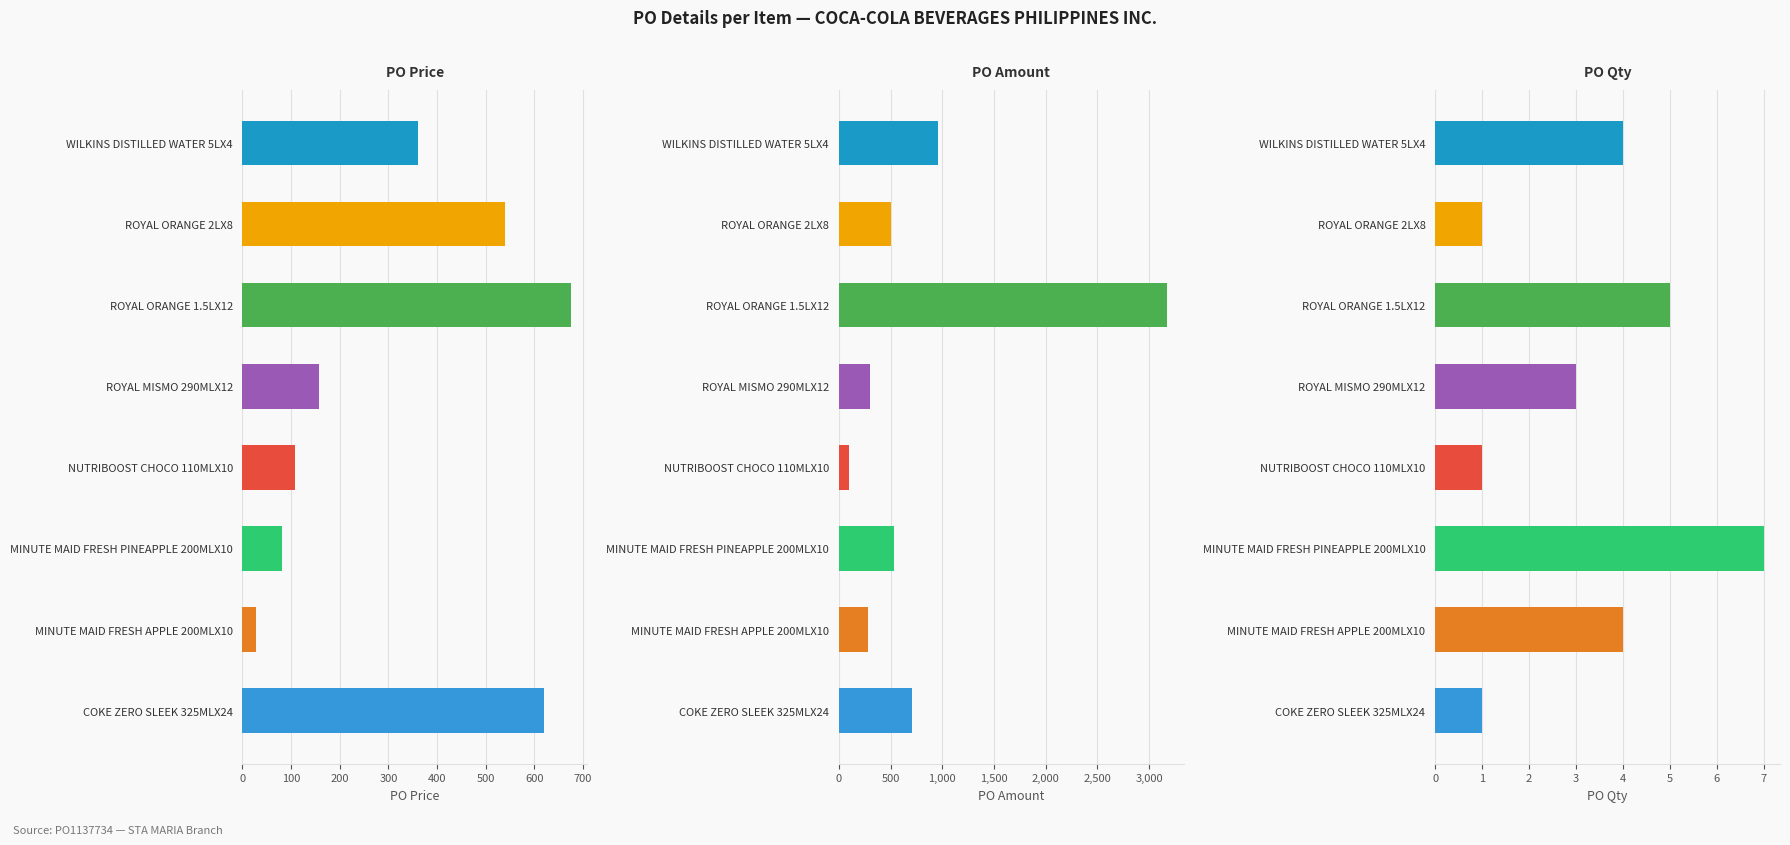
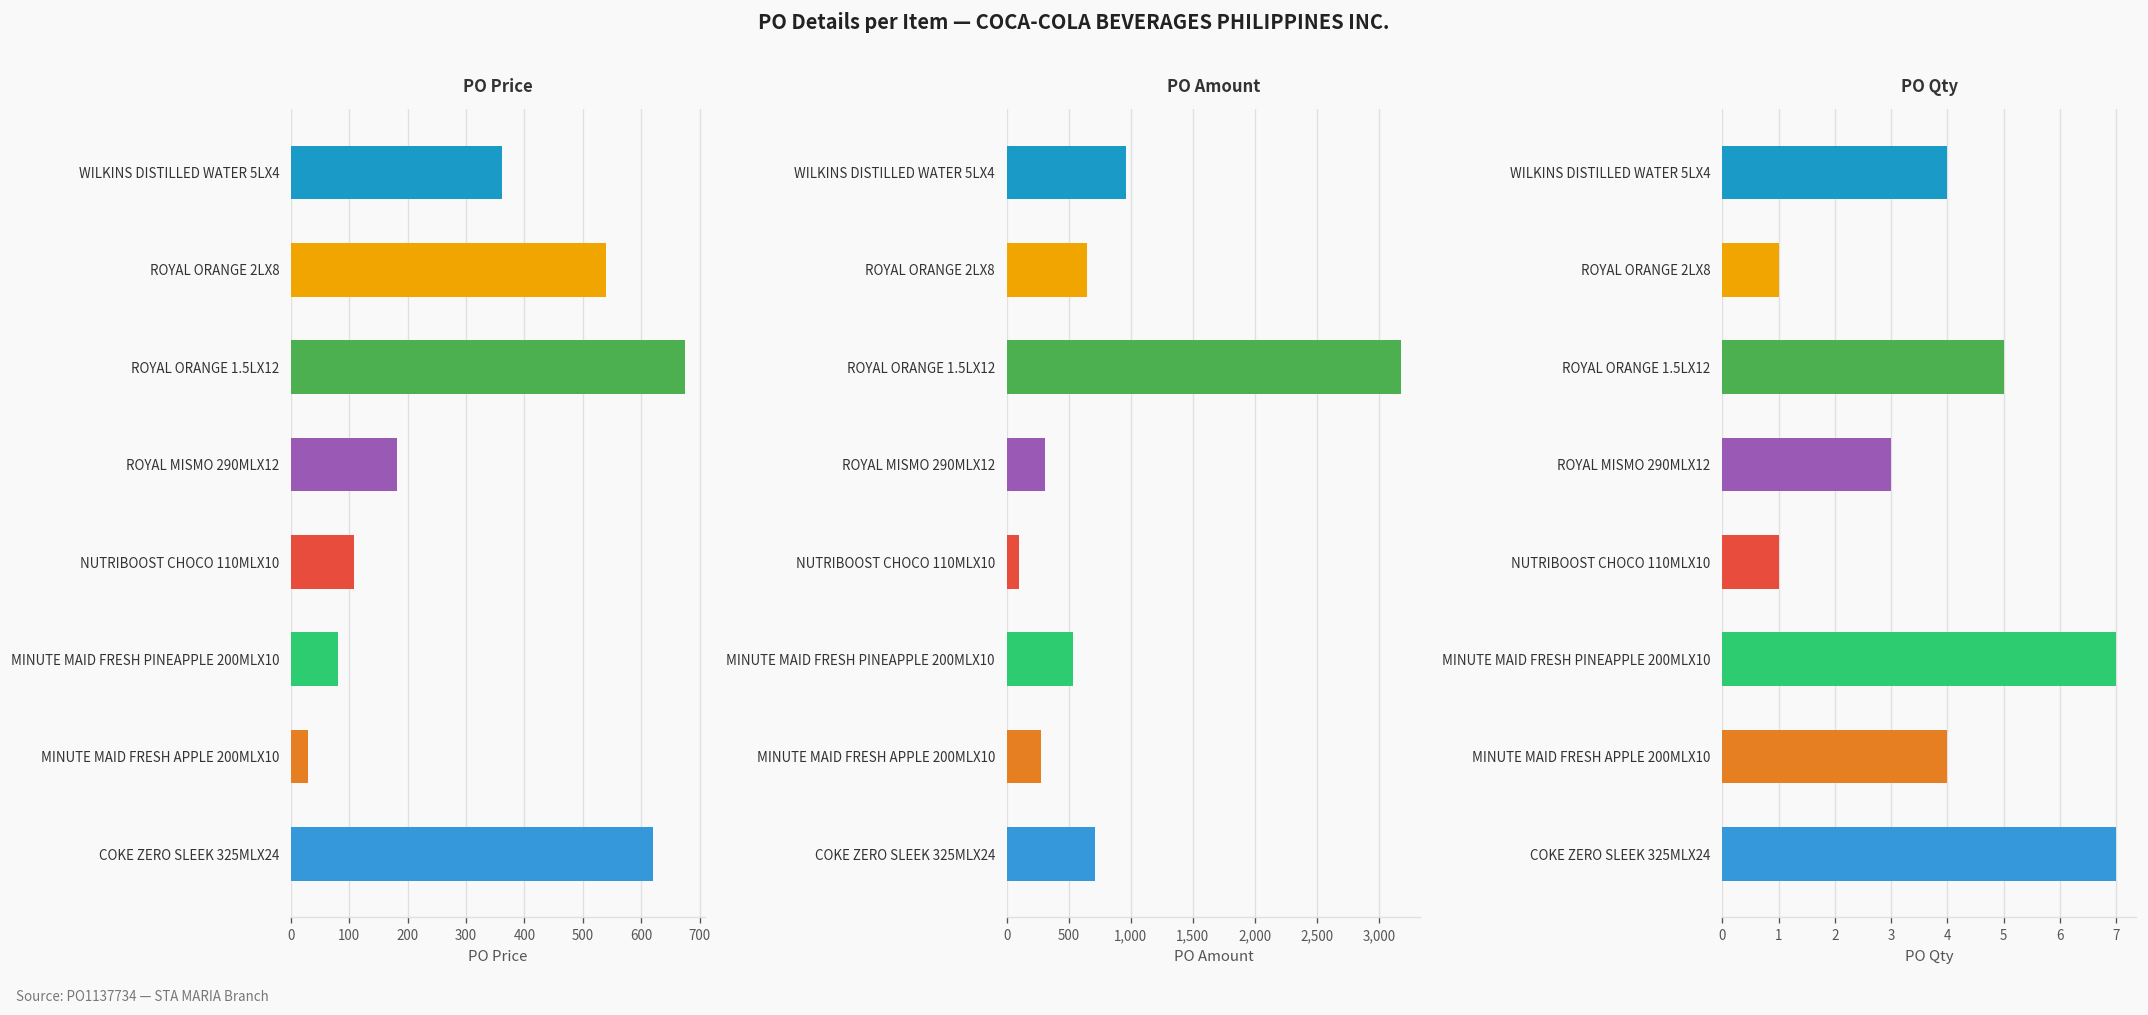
PO Price, ROYAL MISMO 290MLX12: 160 -> 180
PO Amount, ROYAL ORANGE 2LX8: 510 -> 650
PO Qty, COKE ZERO SLEEK 325MLX24: 1 -> 7
